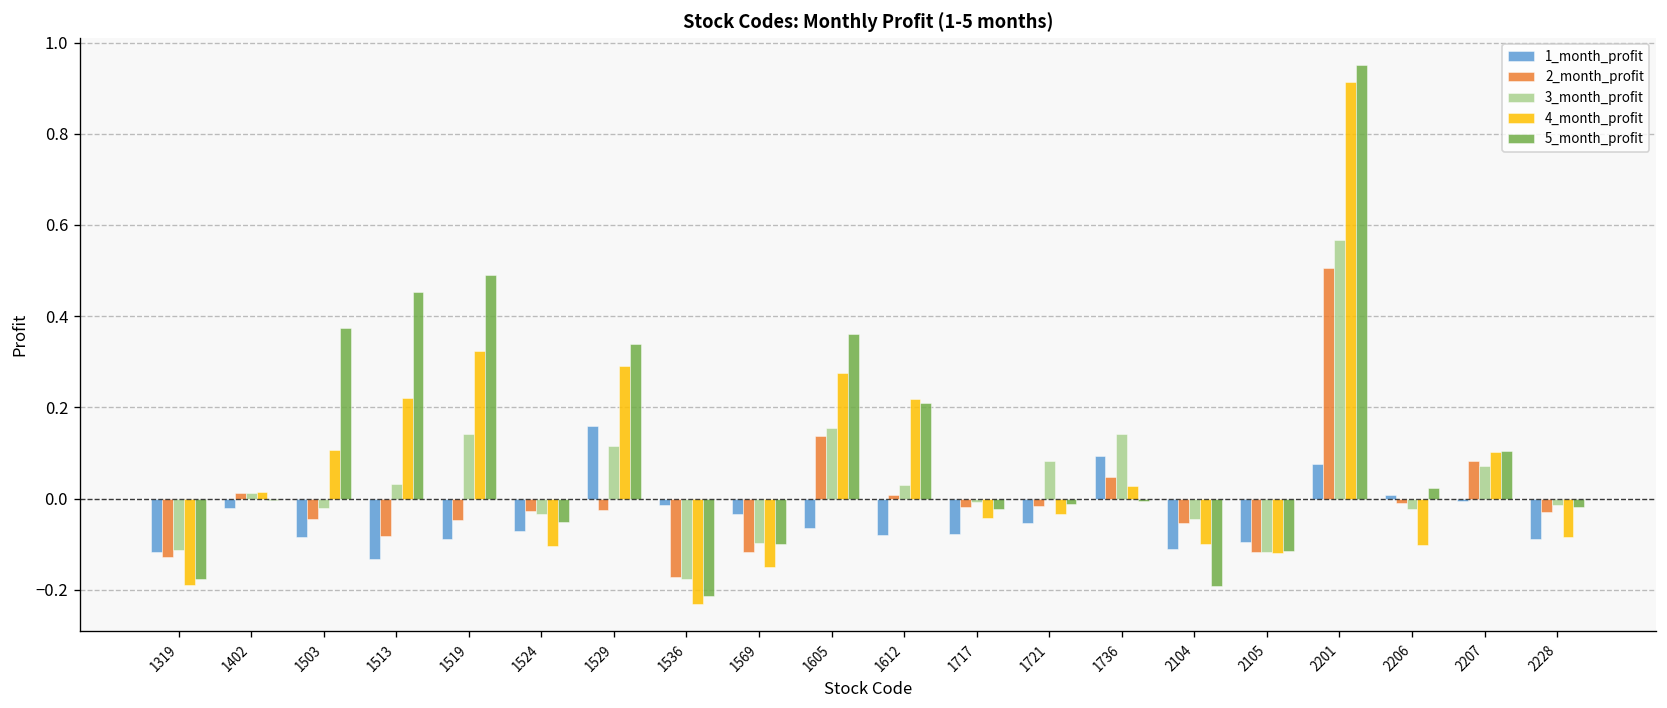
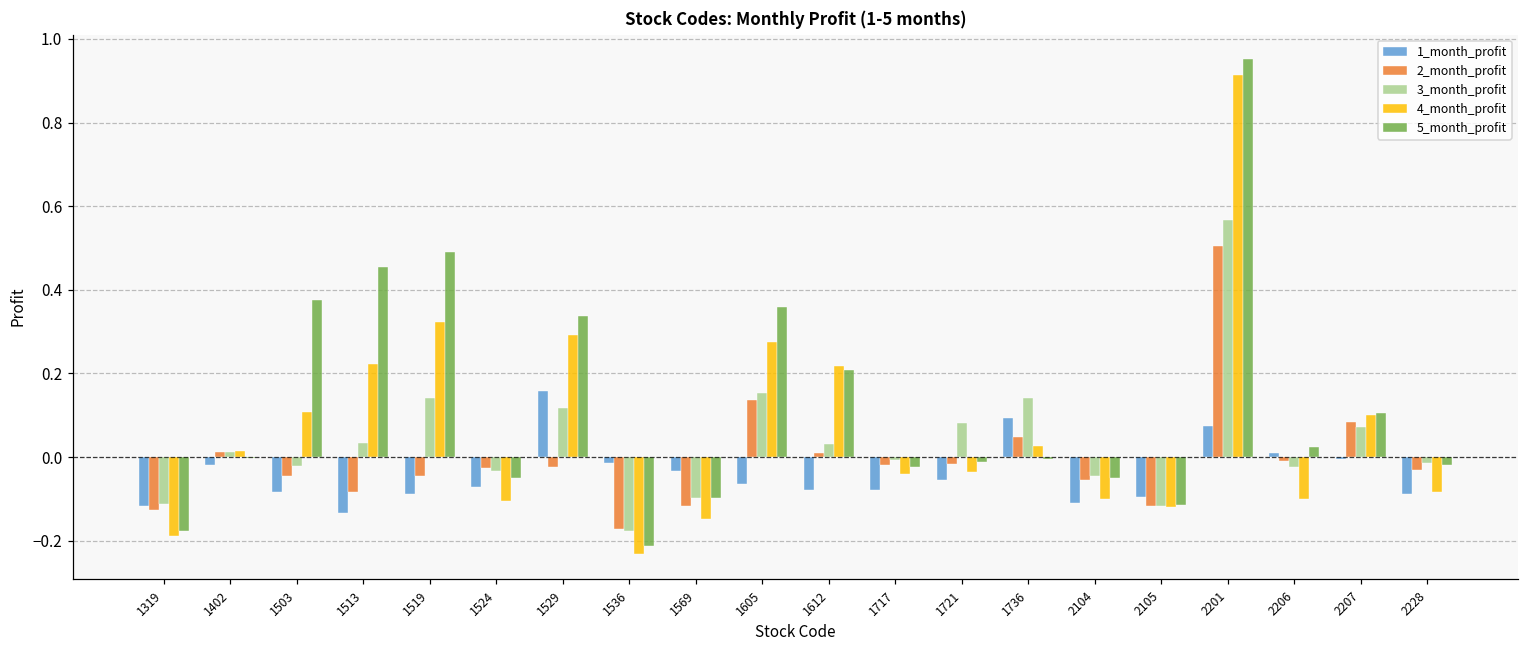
5_month_profit, 2104: -0.19 -> -0.05
